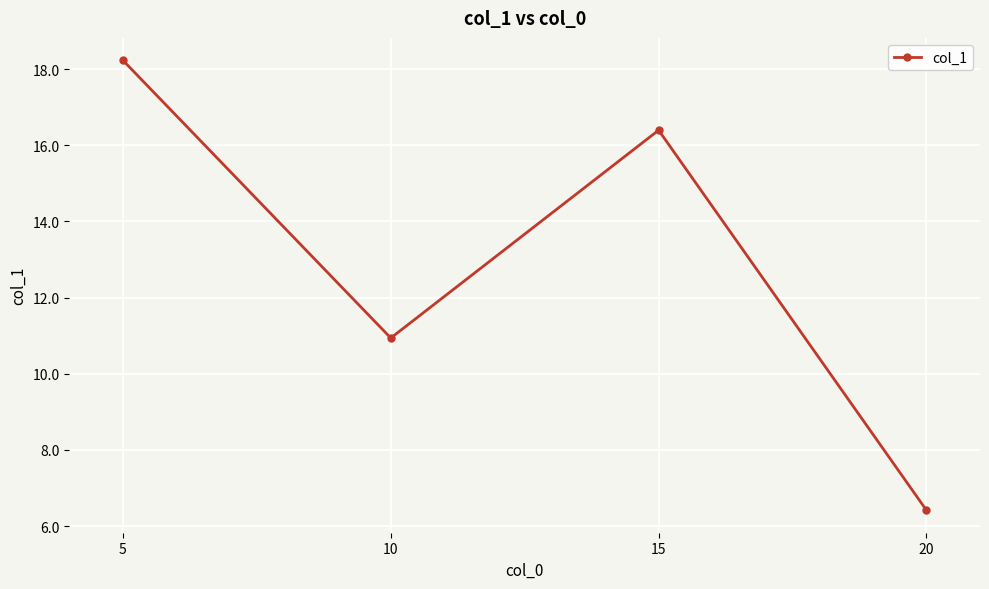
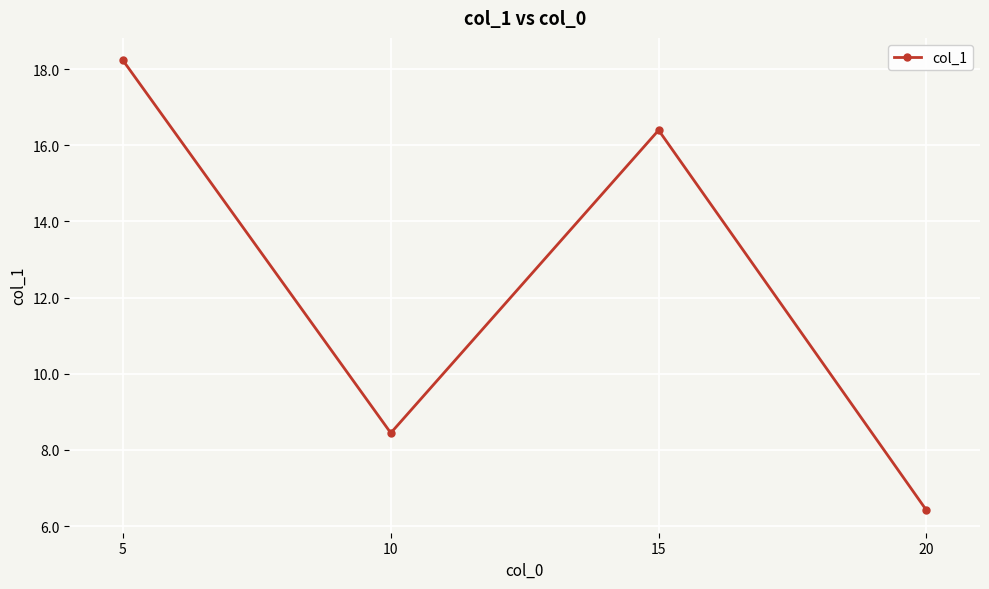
10: 10.9 -> 8.4
